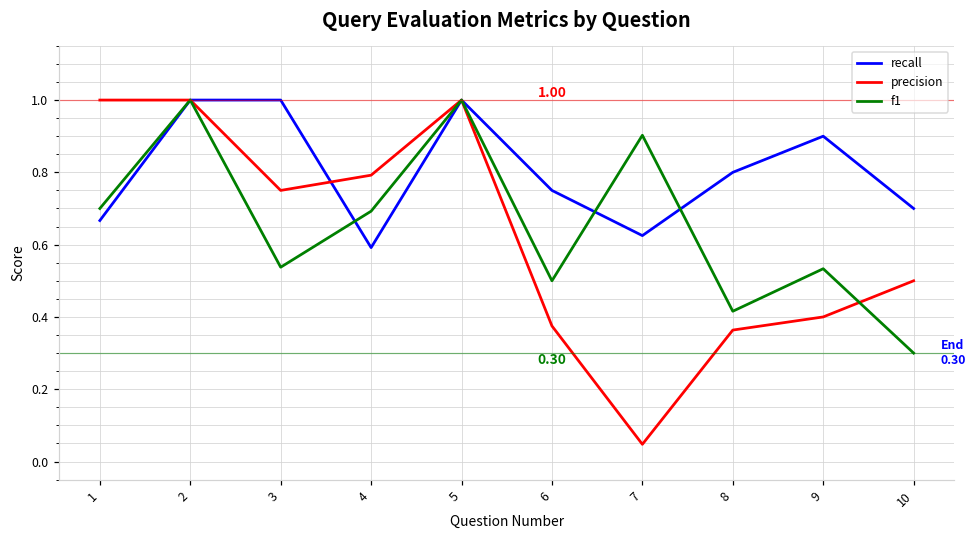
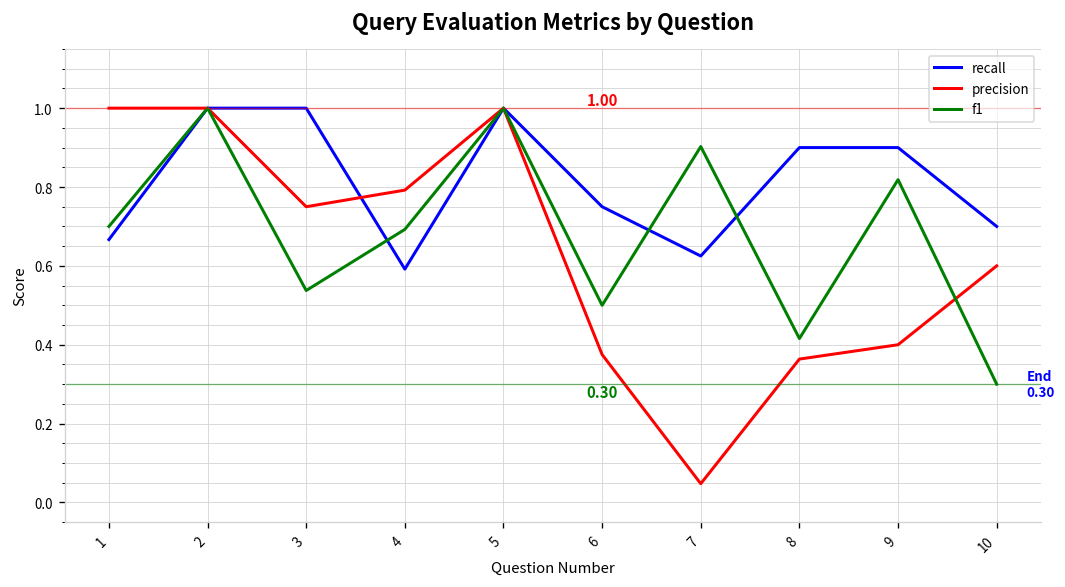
recall, 8: 0.8 -> 0.9
f1, 9: 0.53 -> 0.82
precision, 10: 0.5 -> 0.6
